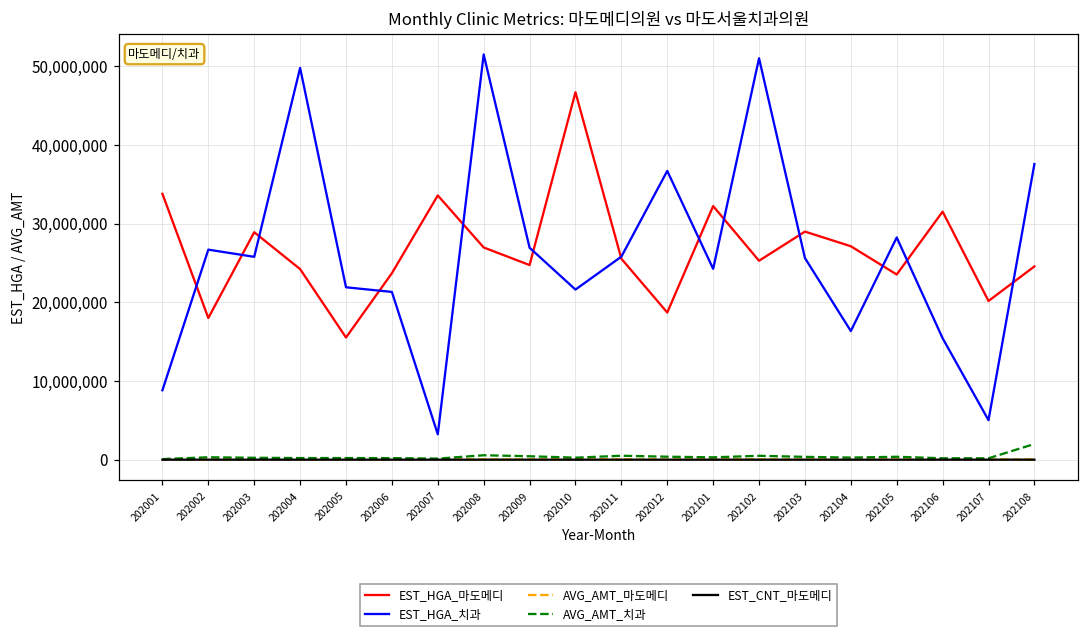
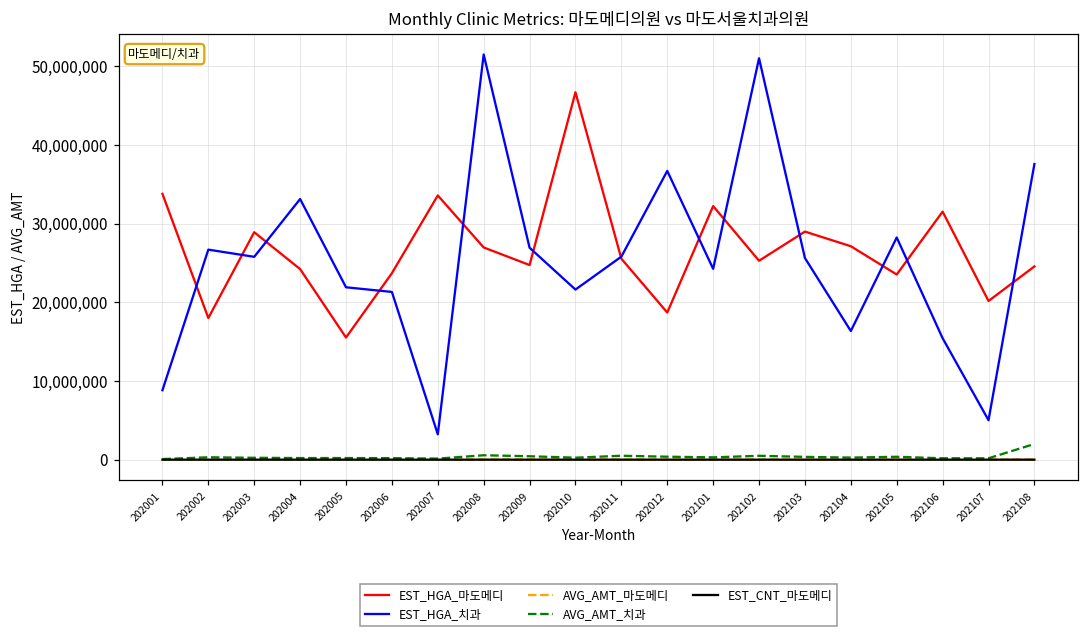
EST_HGA_치과, 202004: 50,000,000 -> 33,000,000
